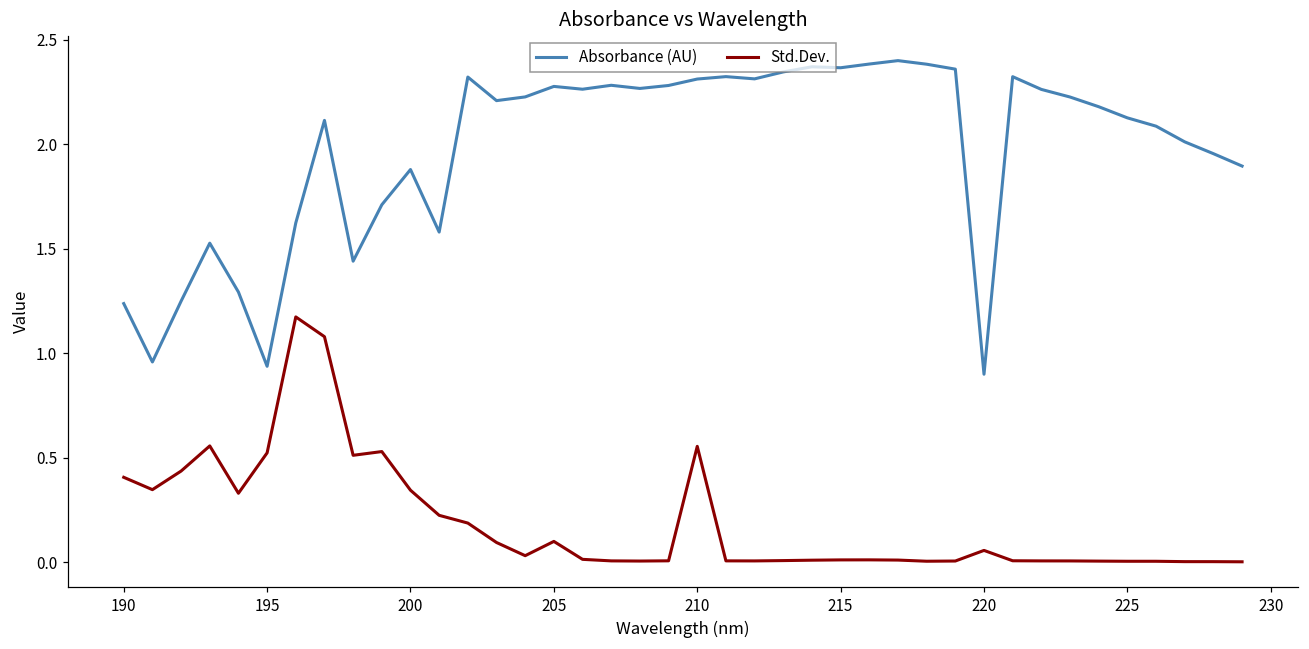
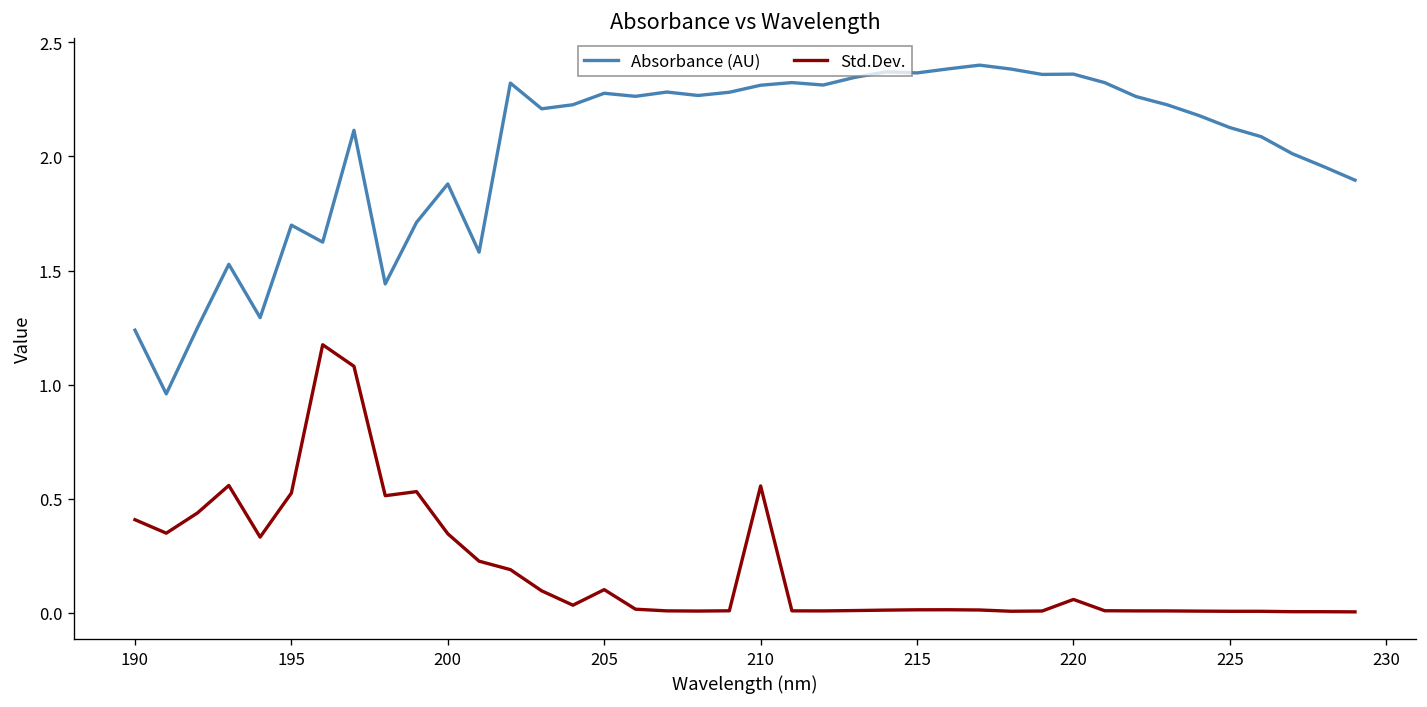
Absorbance (AU), 195: 0.94 -> 1.70
Absorbance (AU), 220: 0.90 -> 2.36
